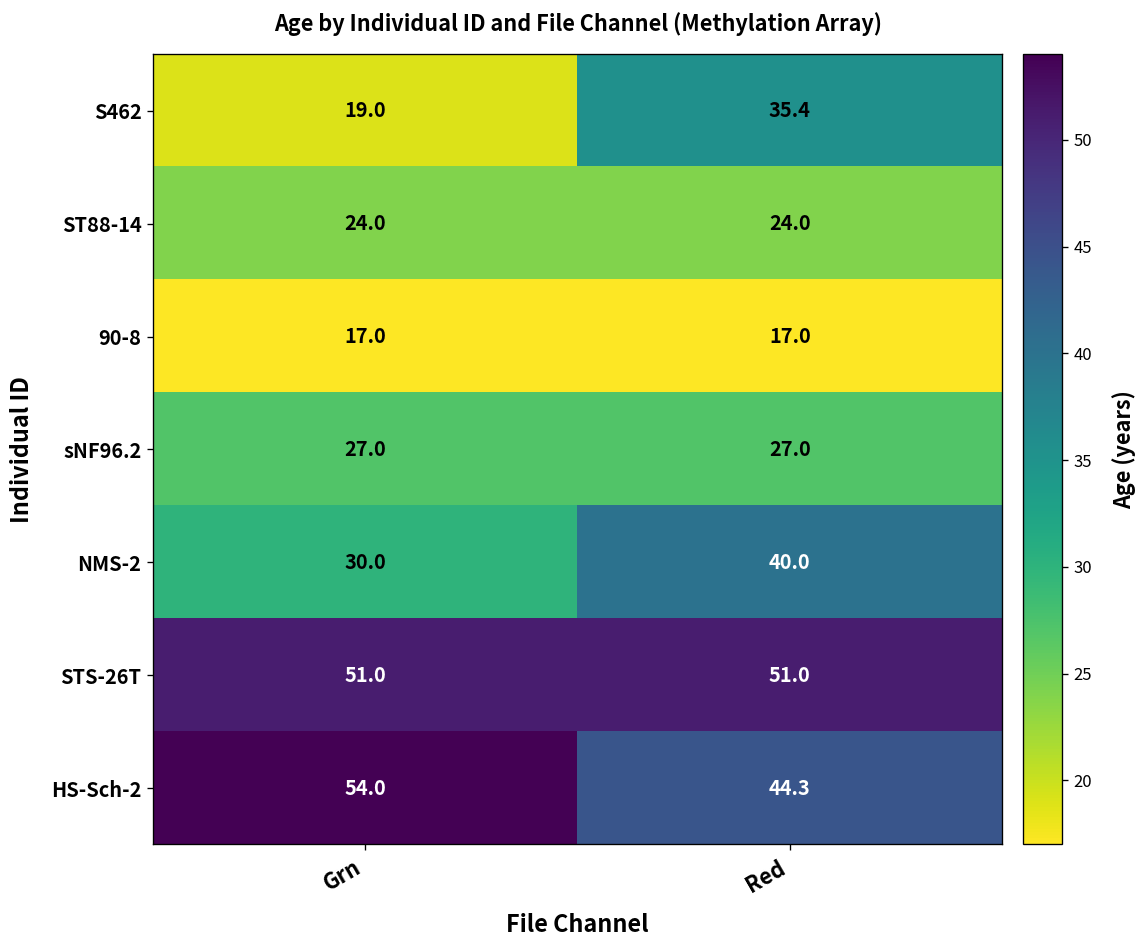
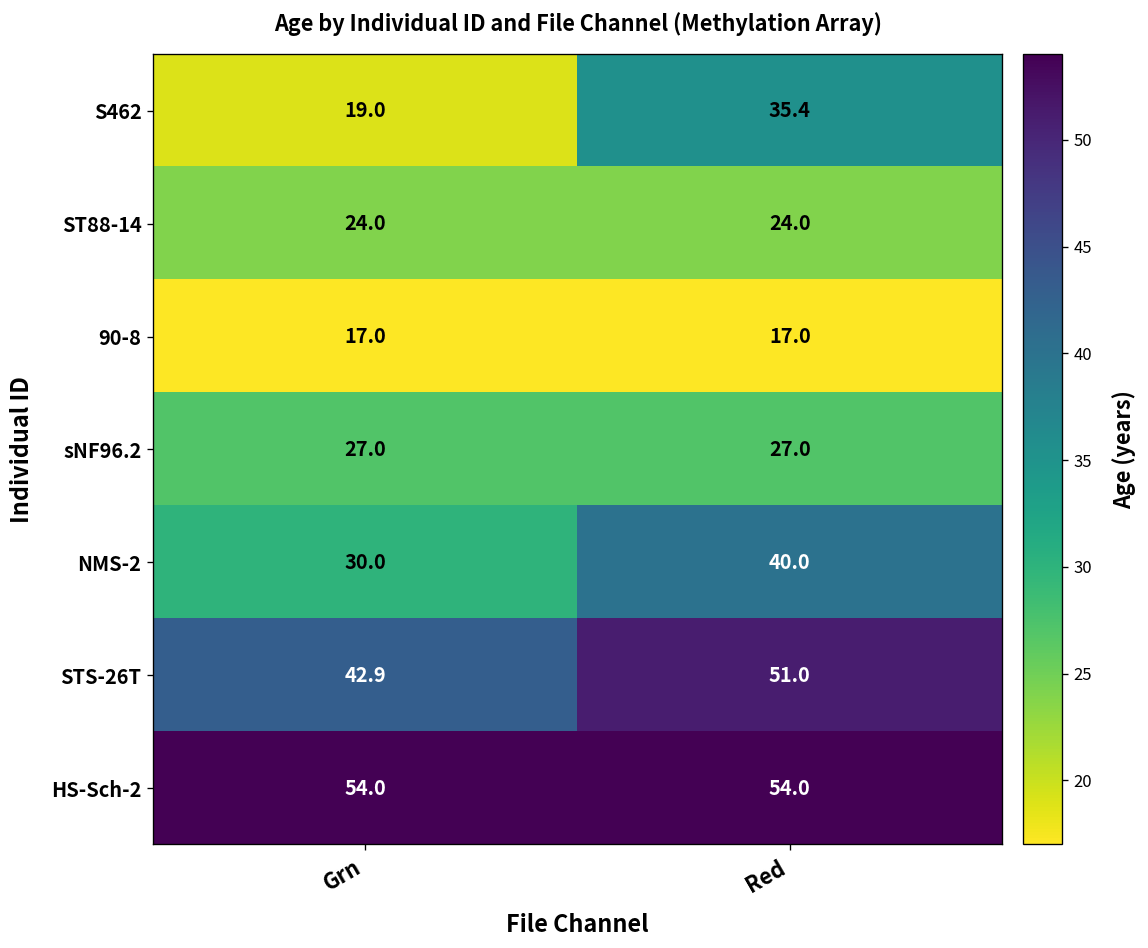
STS-26T, Grn: 51.0 -> 42.9
HS-Sch-2, Red: 44.3 -> 54.0
